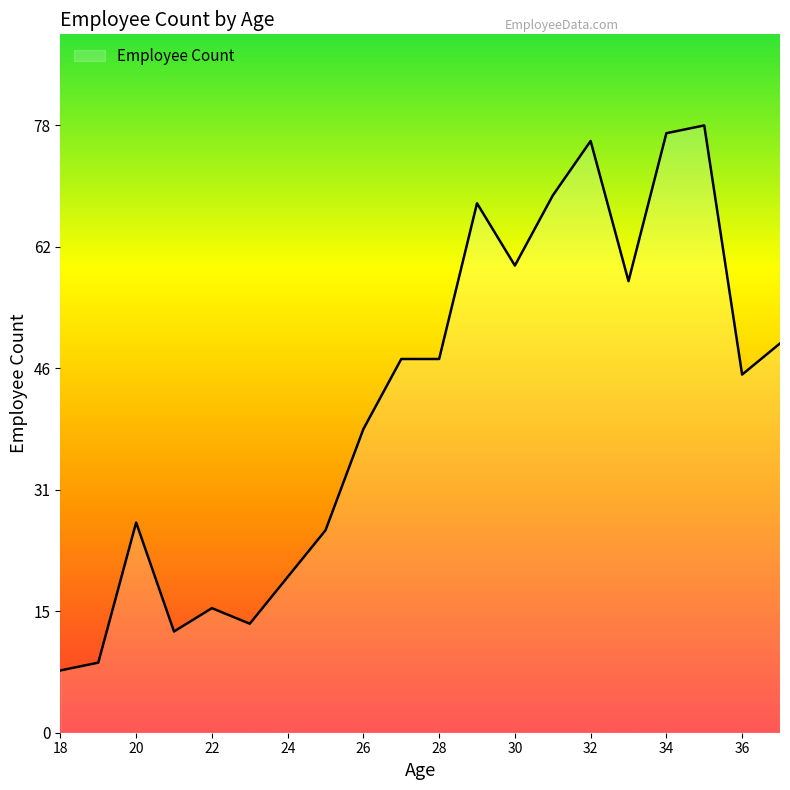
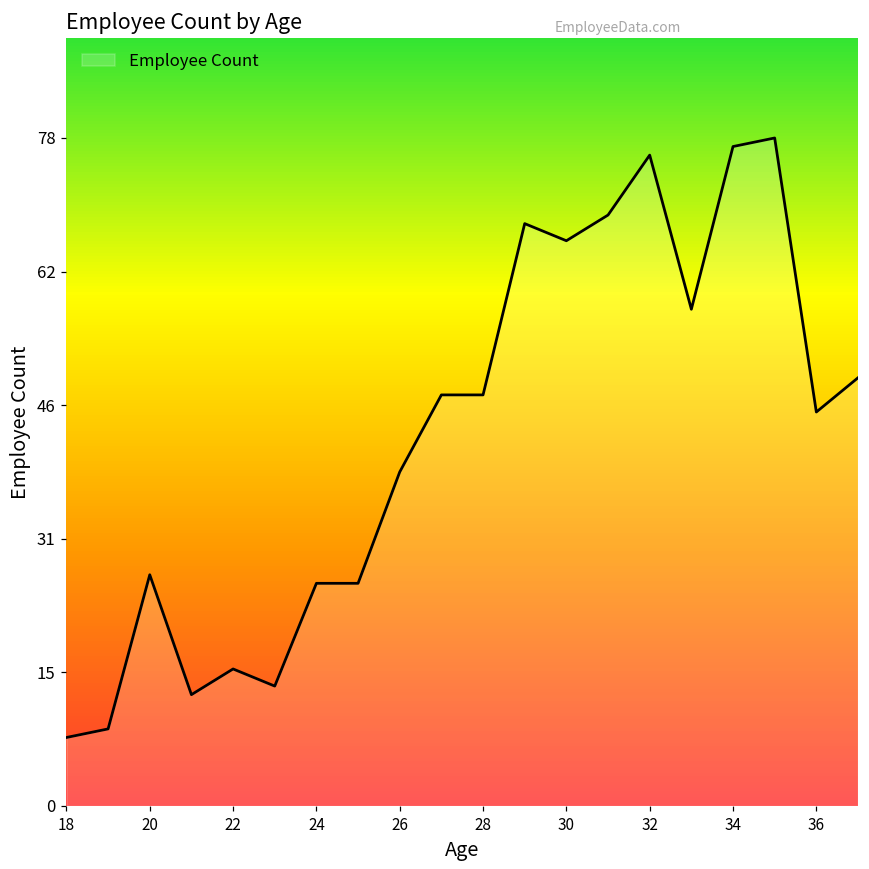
24: 20 -> 26
30: 60 -> 66
